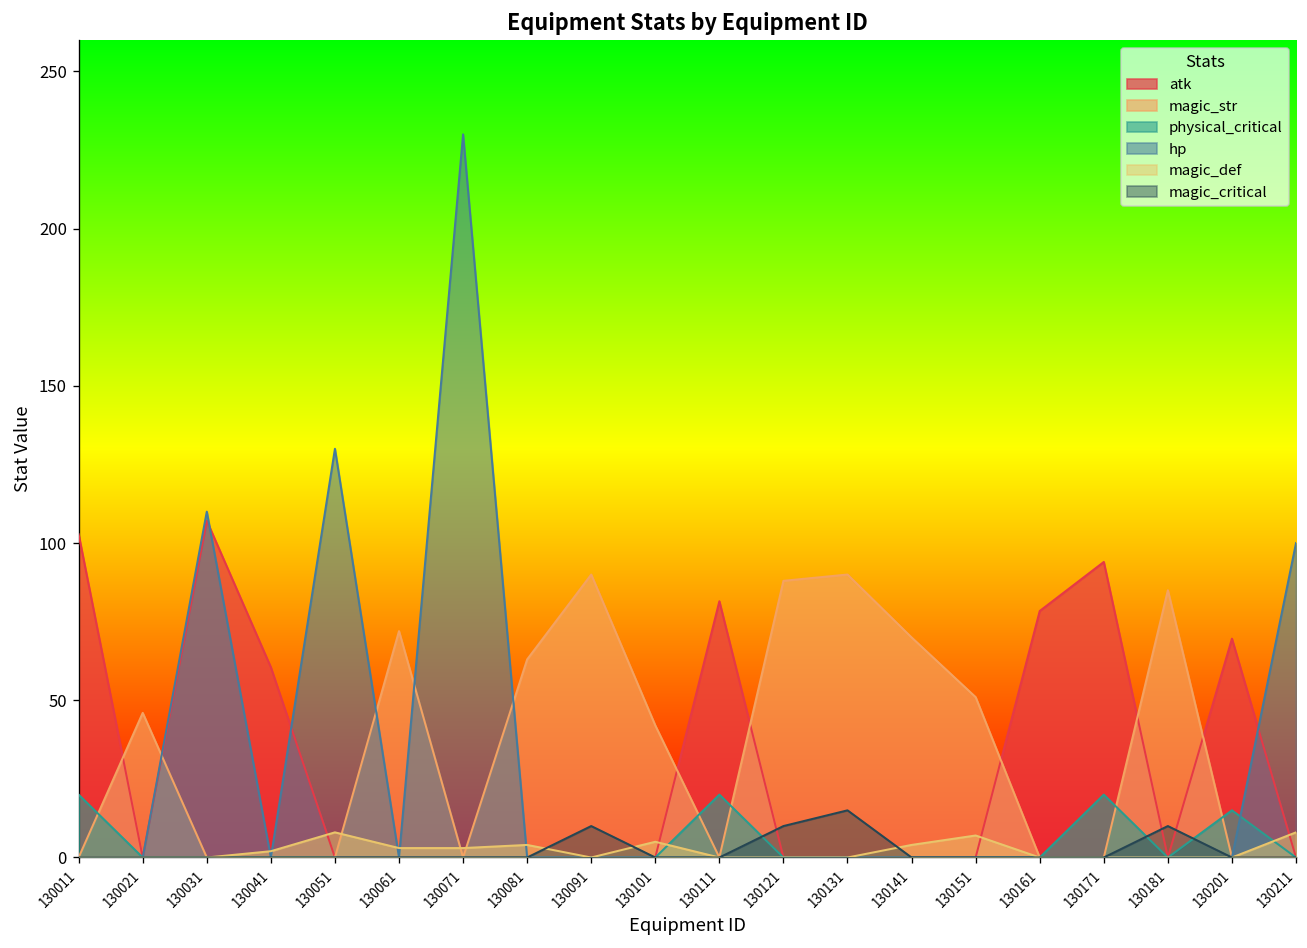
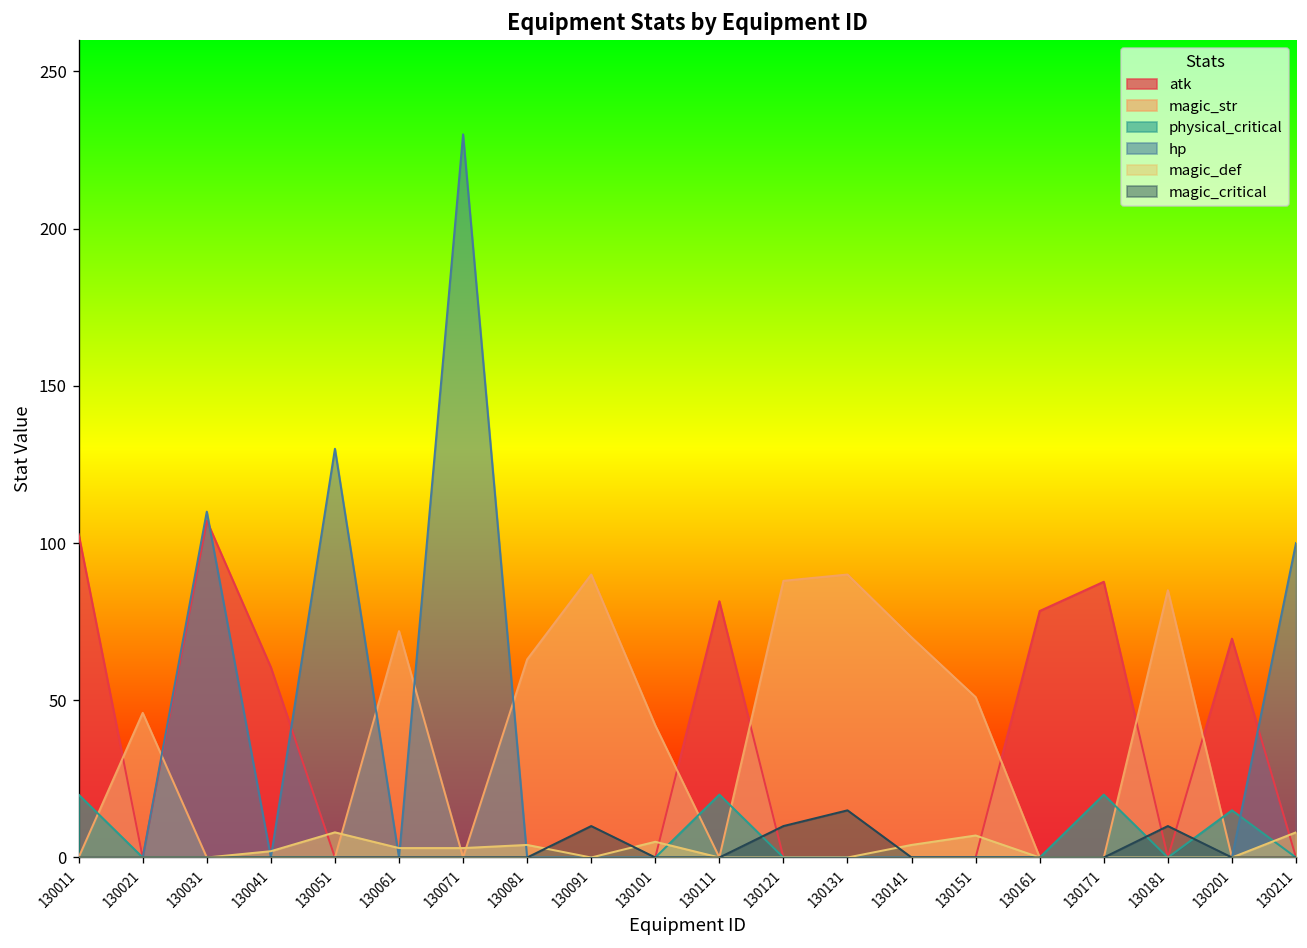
atk, 130171: 94 -> 88
